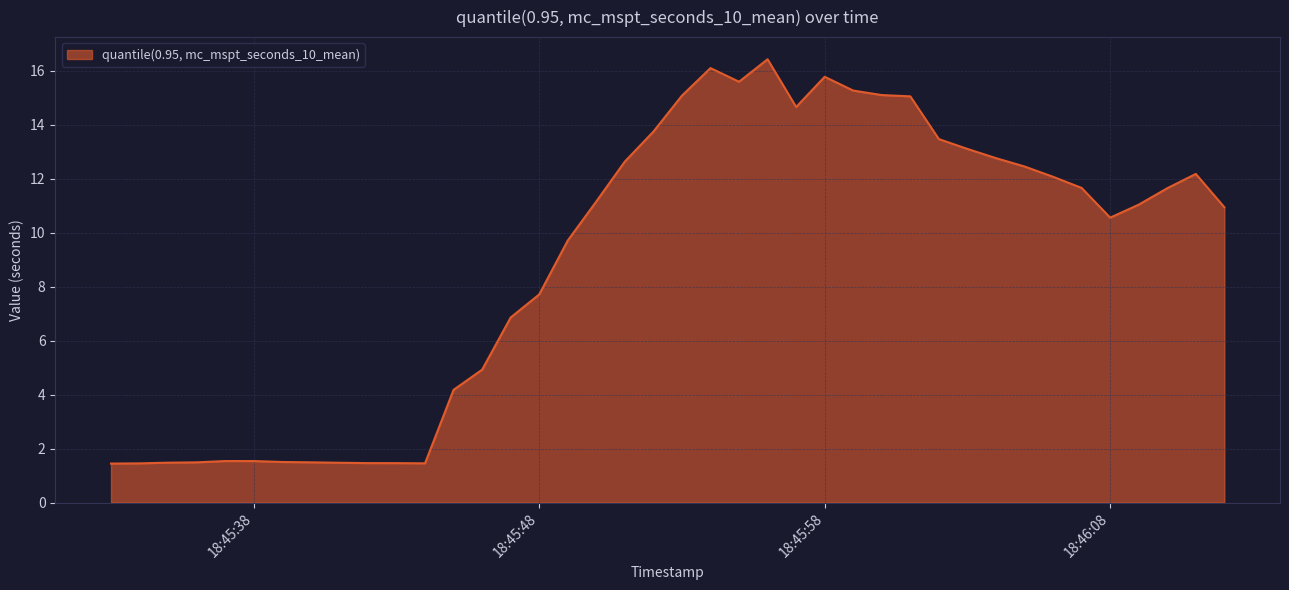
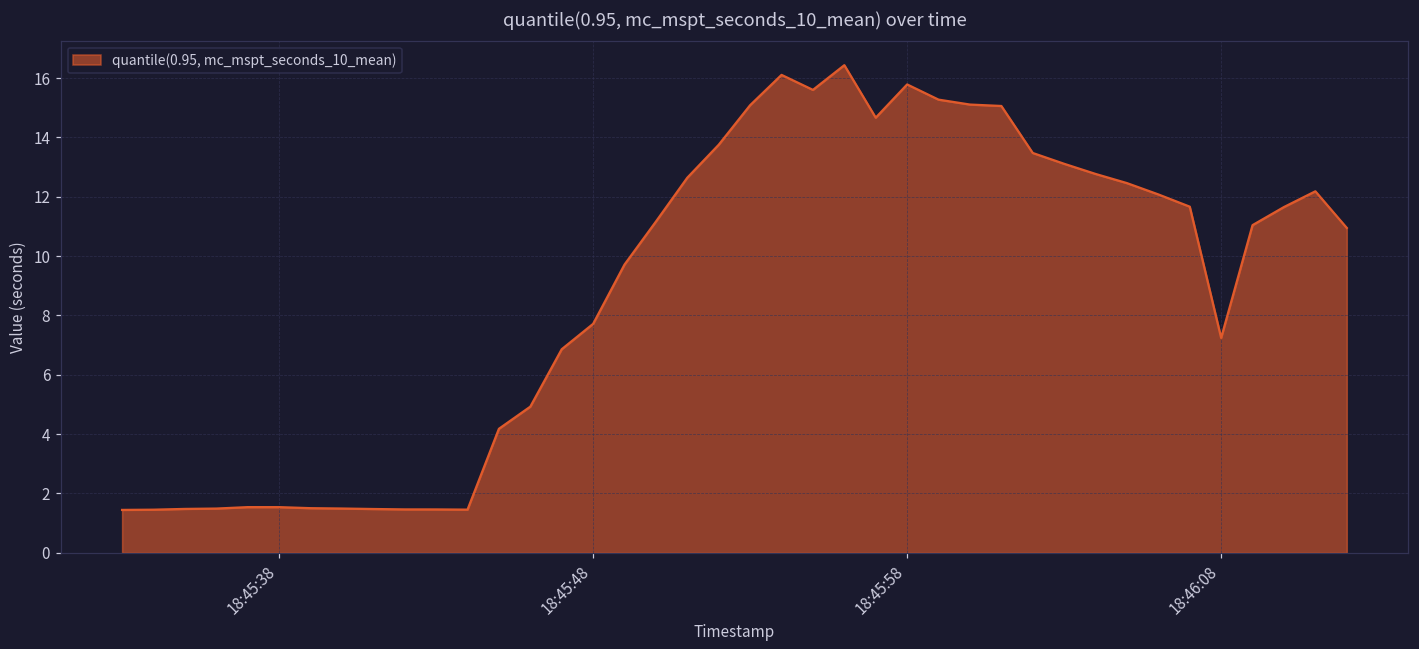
18:46:08: 10.6 -> 7.2
